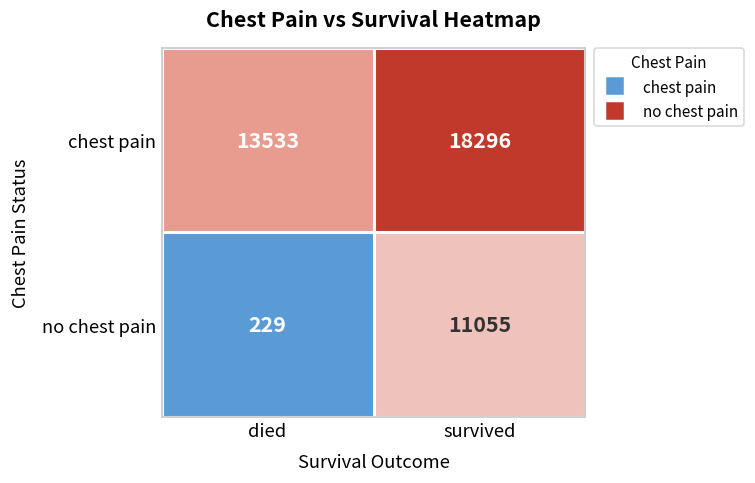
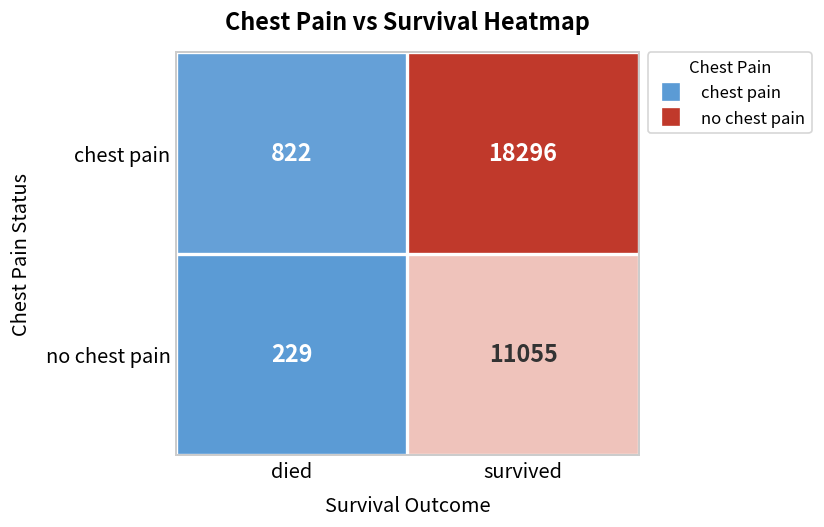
chest pain, died: 13533 -> 822
